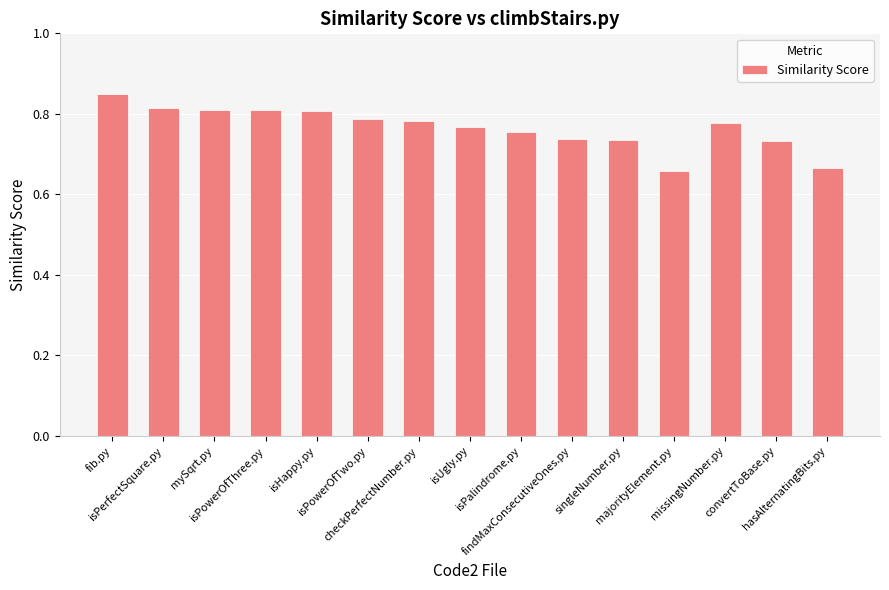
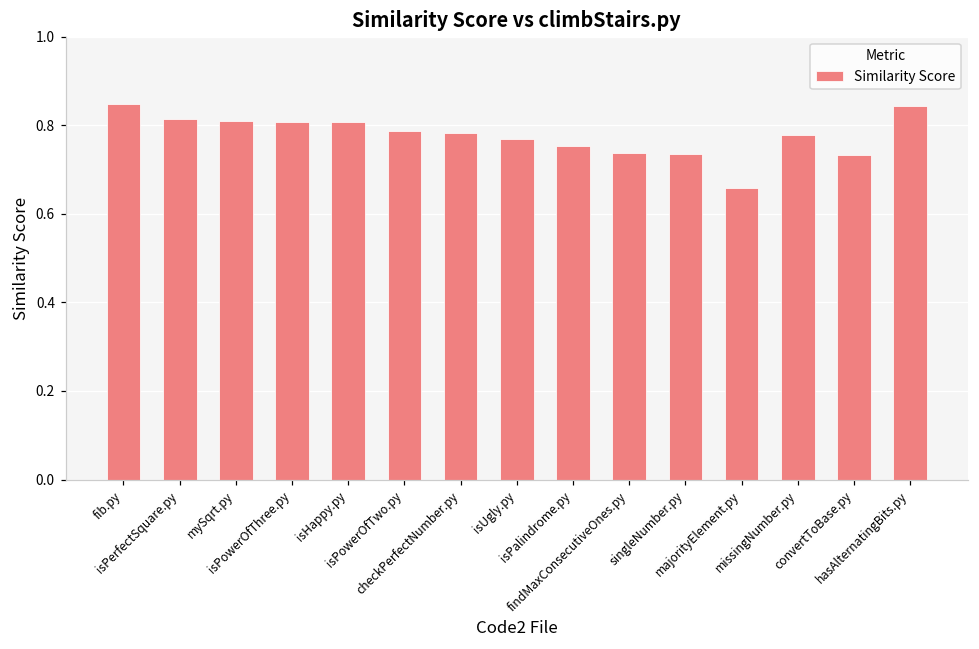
hasAlternatingBits.py: 0.67 -> 0.84
